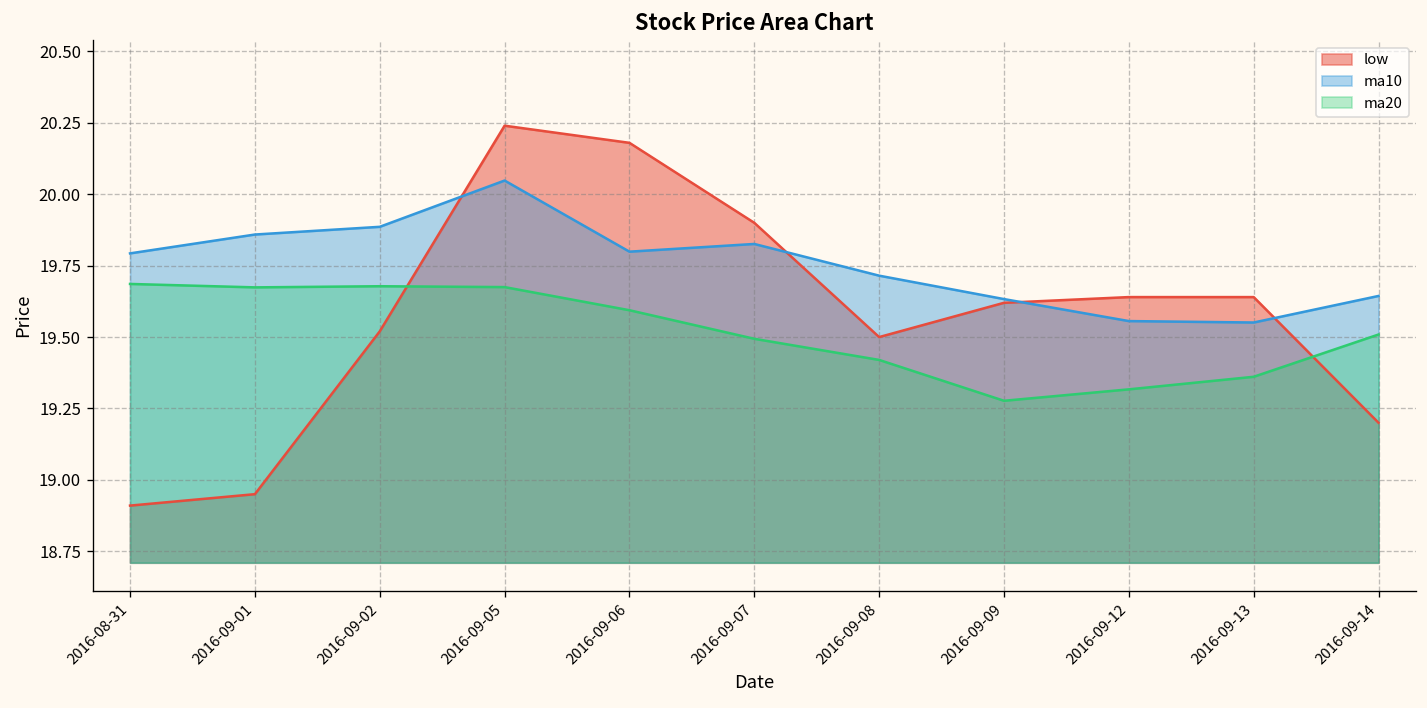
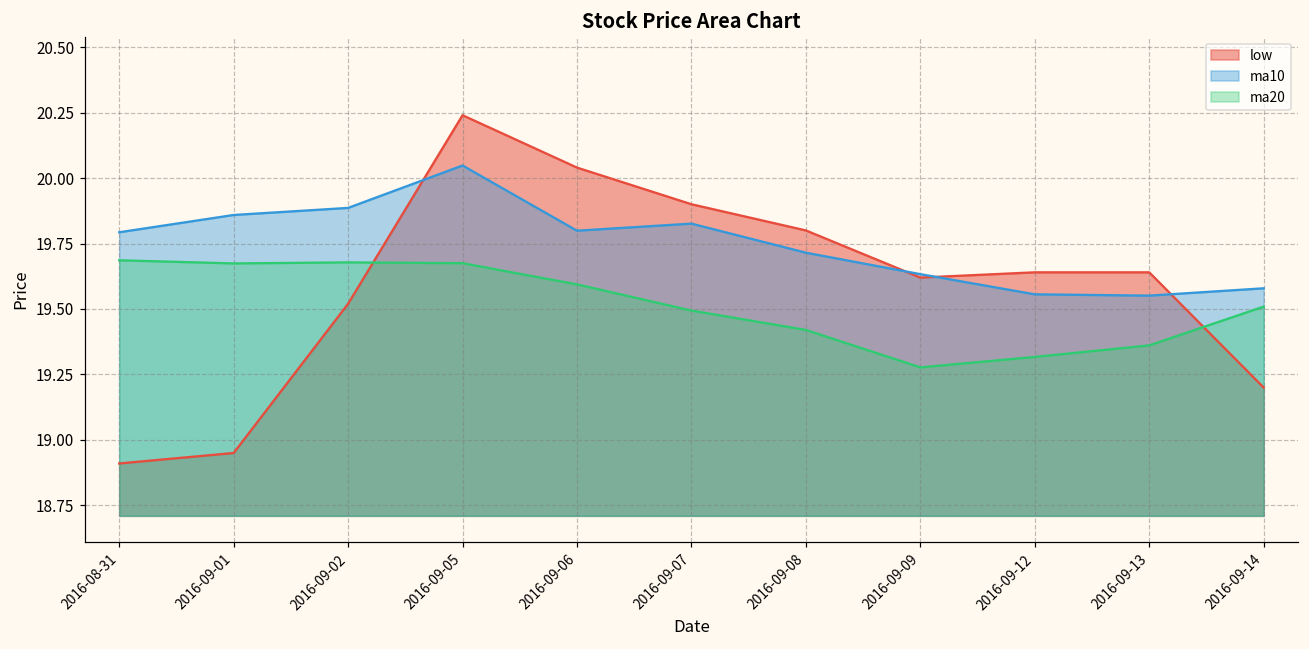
low, 2016-09-06: 20.18 -> 20.04
low, 2016-09-08: 19.5 -> 19.8
ma10, 2016-09-14: 19.64 -> 19.58
